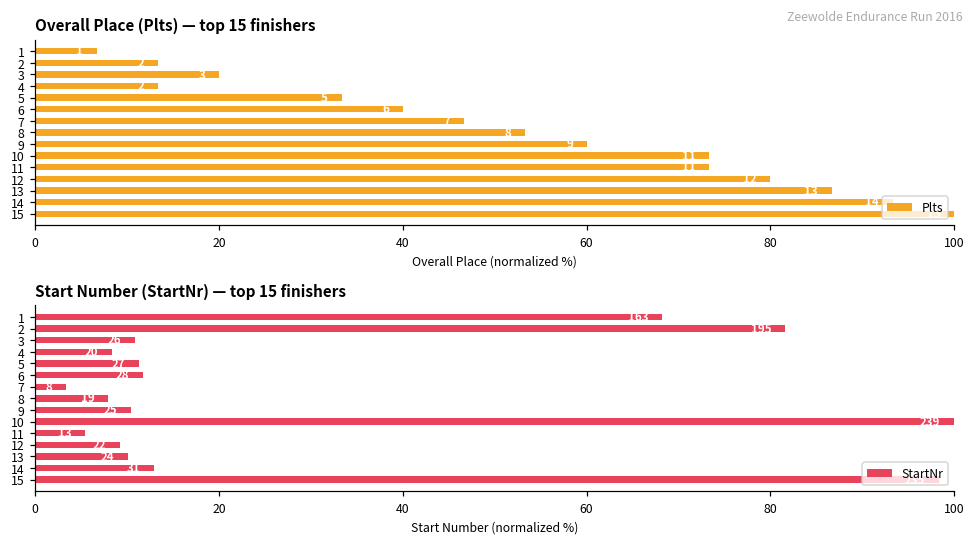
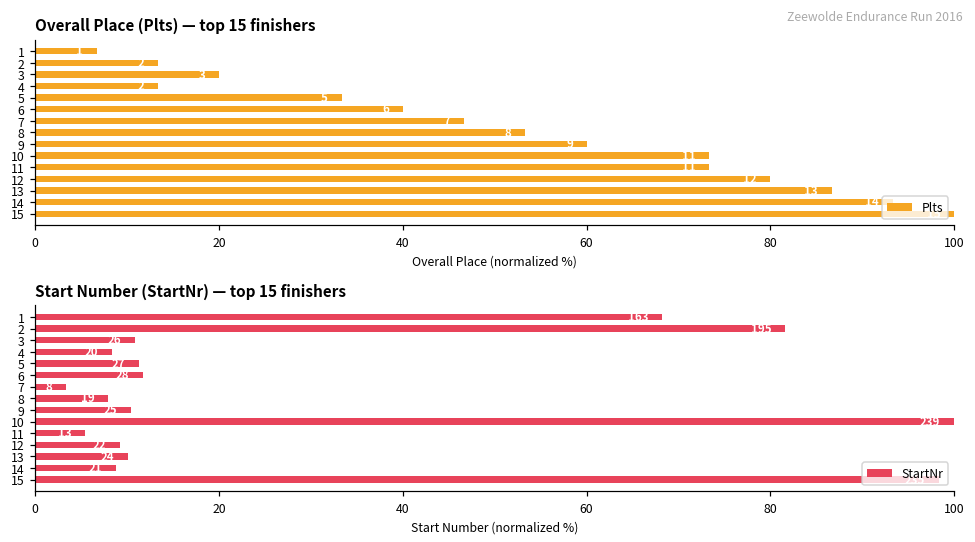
Start Number (StartNr) — top 15 finishers, 14: 13 -> 9
